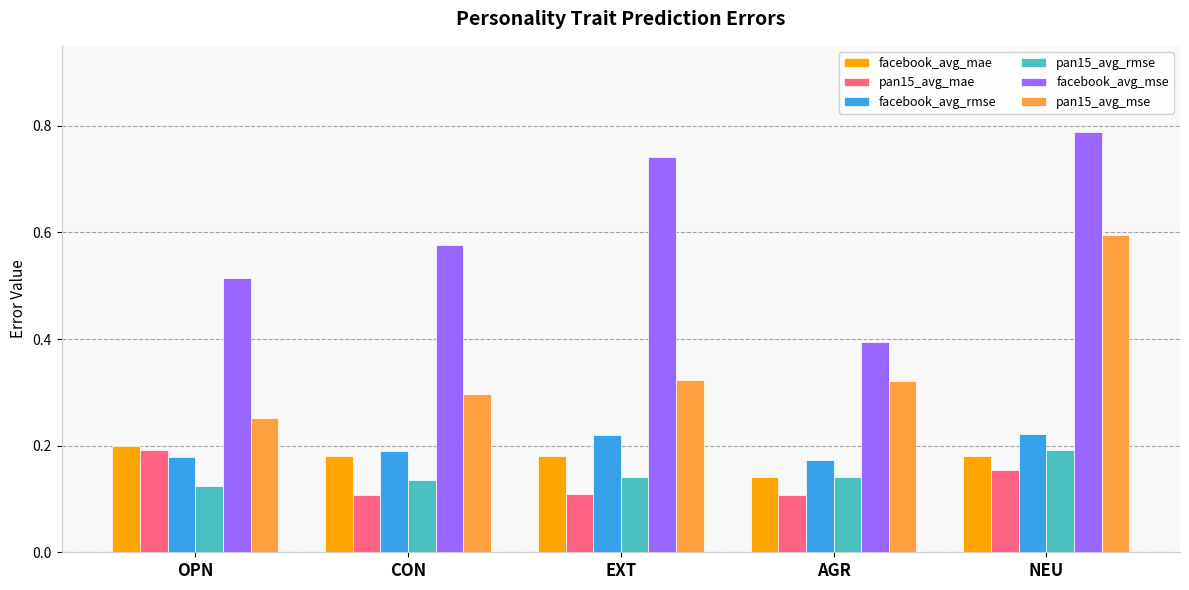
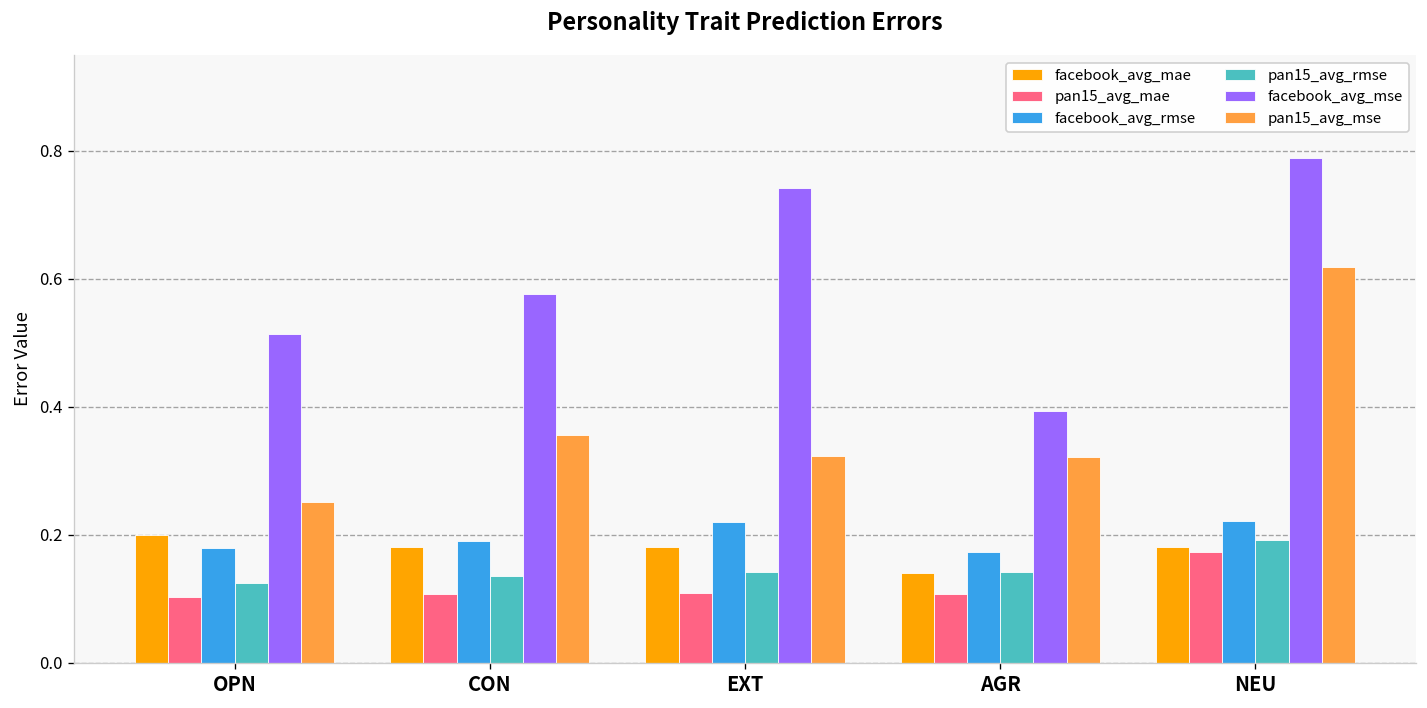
pan15_avg_mae, OPN: 0.19 -> 0.10
pan15_avg_mse, CON: 0.30 -> 0.36
pan15_avg_mae, NEU: 0.15 -> 0.17
pan15_avg_mse, NEU: 0.60 -> 0.62
